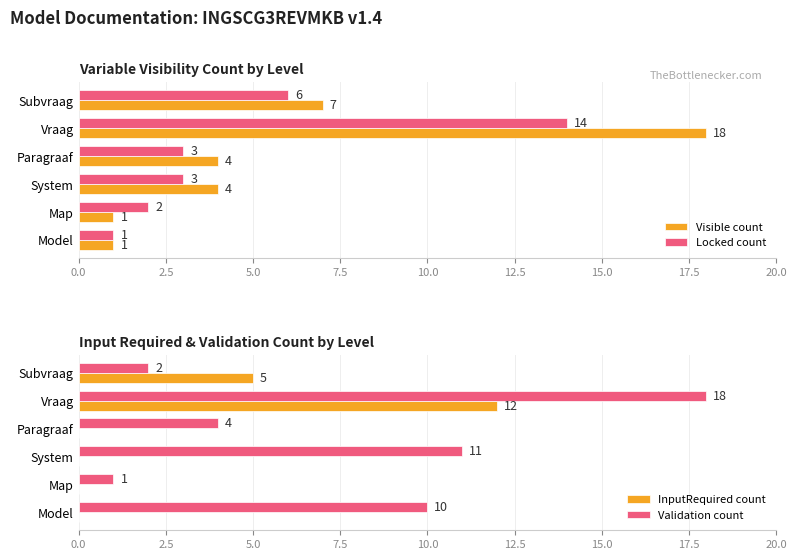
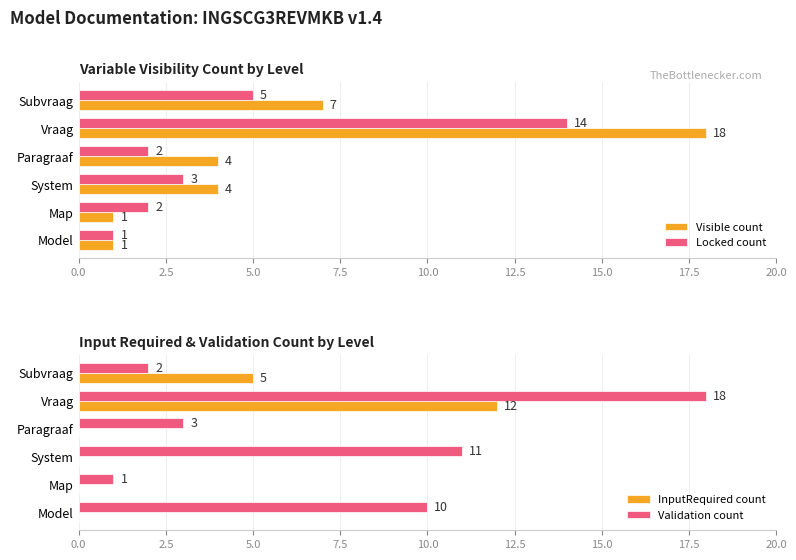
Variable Visibility Count by Level, Locked count, Subvraag: 6 -> 5
Variable Visibility Count by Level, Locked count, Paragraaf: 3 -> 2
Input Required & Validation Count by Level, Validation count, Paragraaf: 4 -> 3
